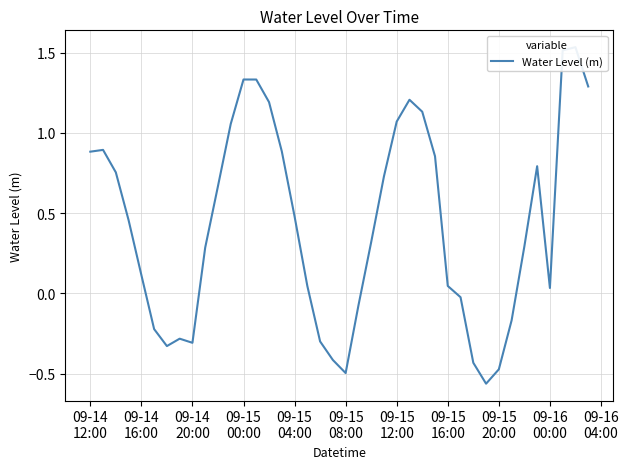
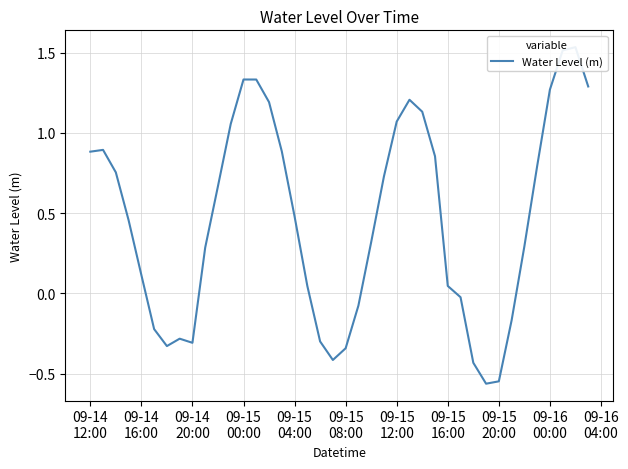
09-15 08:00: -0.50 -> -0.34
09-15 20:00: -0.47 -> -0.55
09-16 00:00: 0.03 -> 1.27
